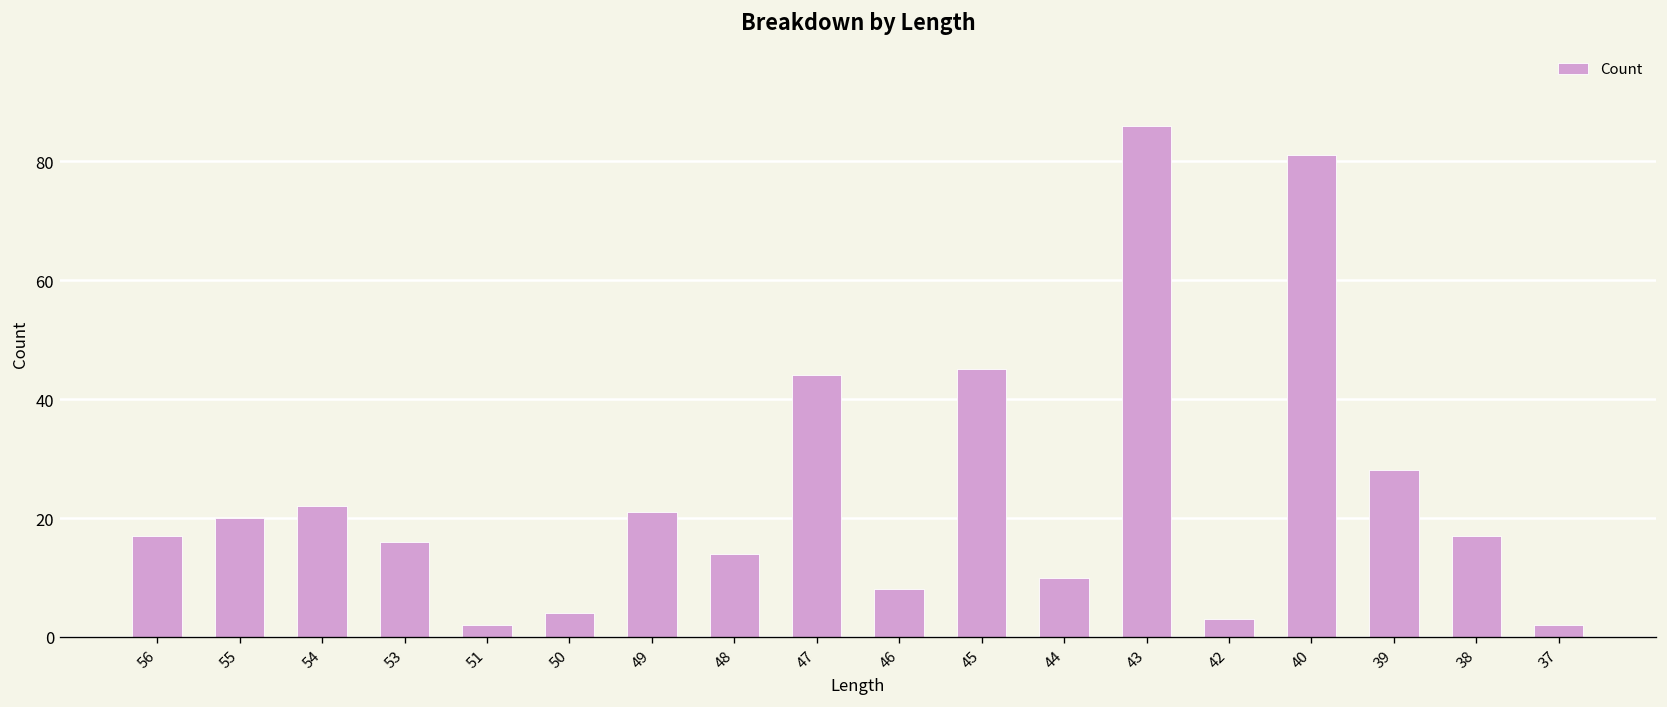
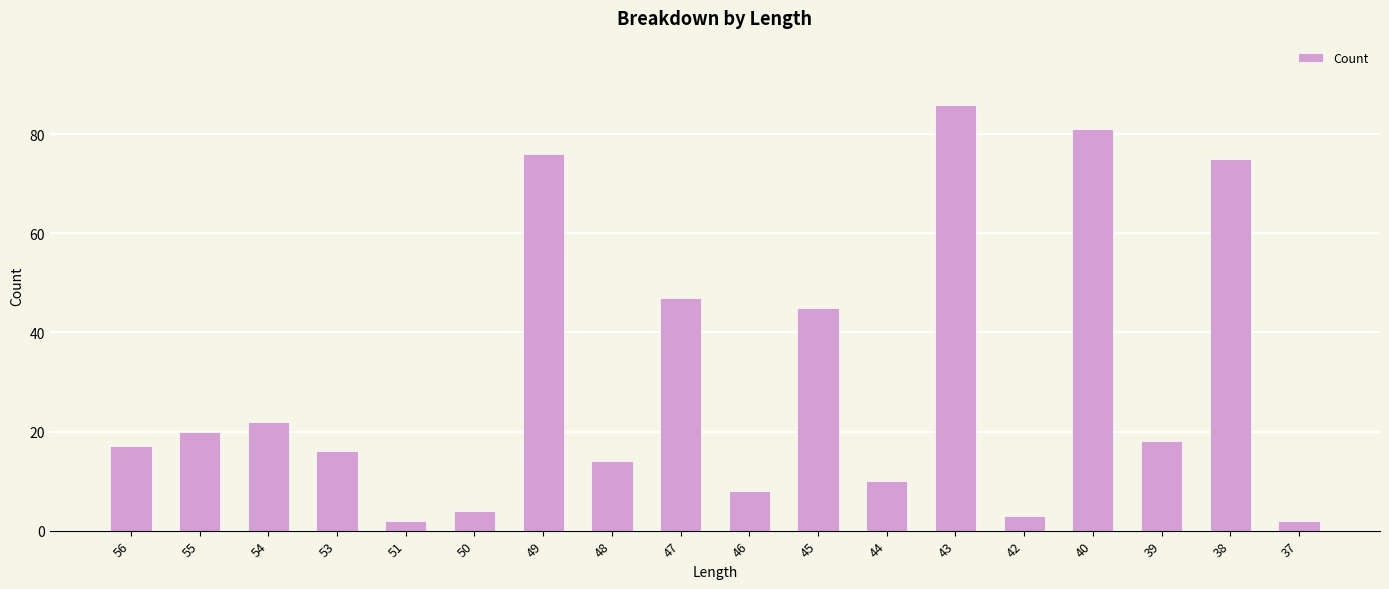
49: 21 -> 76
47: 44 -> 47
39: 28 -> 18
38: 17 -> 75
